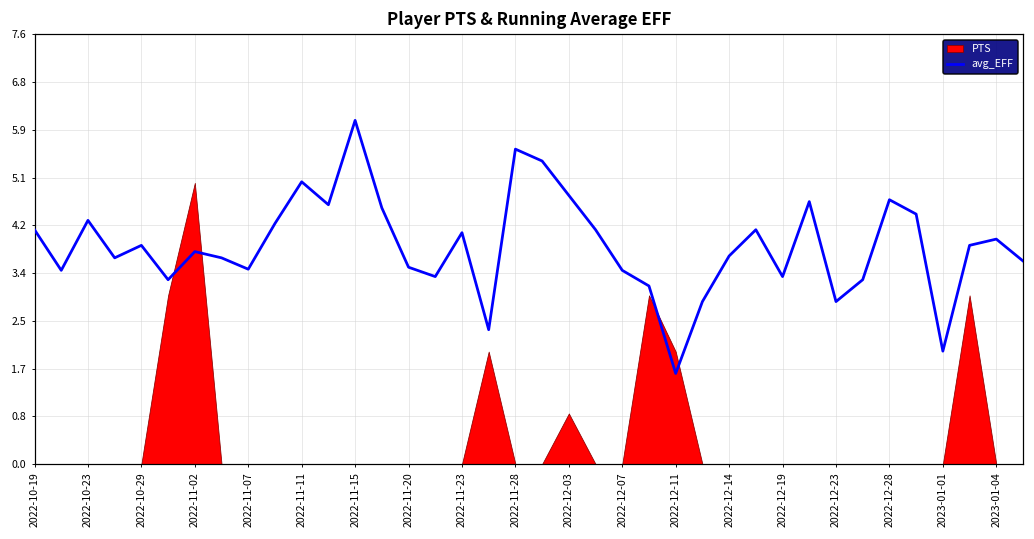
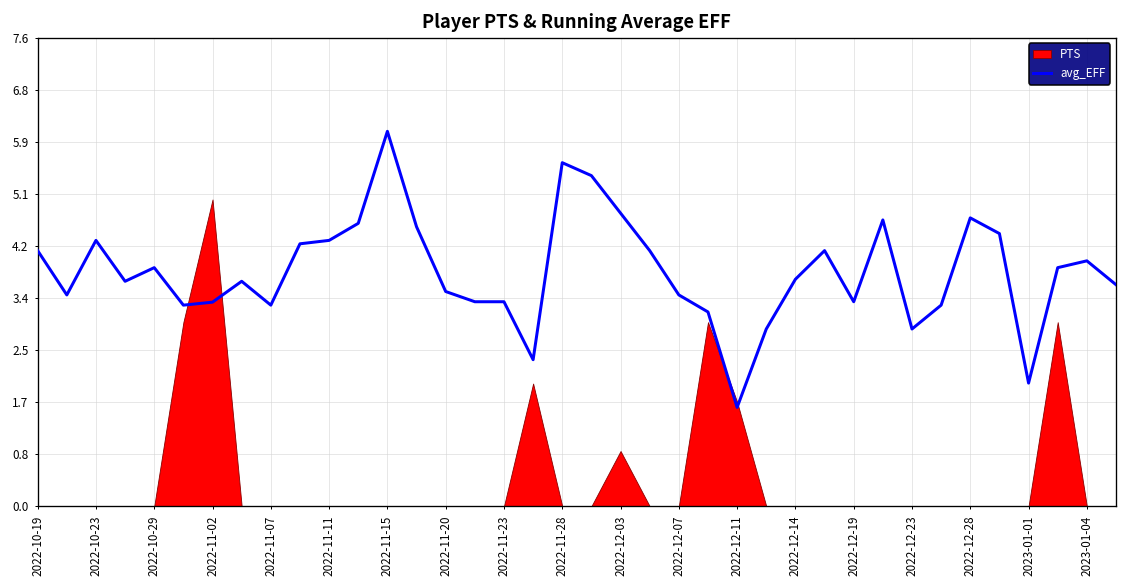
avg_EFF, 2022-11-02: 3.8 -> 3.3
avg_EFF, 2022-11-07: 3.5 -> 3.3
avg_EFF, 2022-11-11: 5.0 -> 4.3
avg_EFF, 2022-11-23: 4.1 -> 3.3
PTS, 2022-12-11: 2.0 -> 1.7
